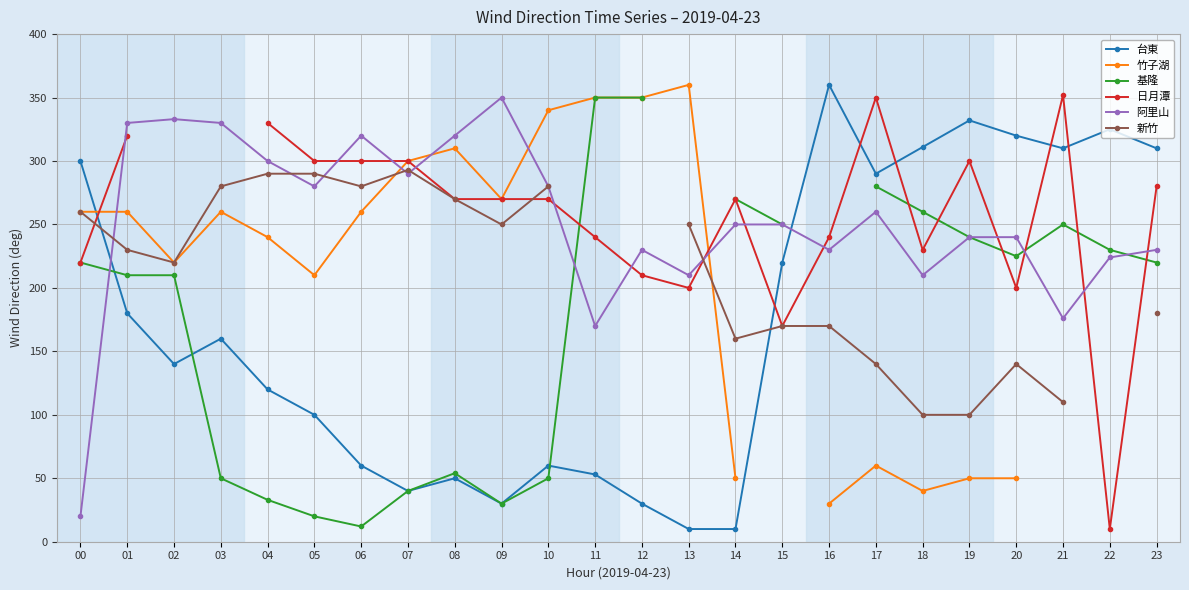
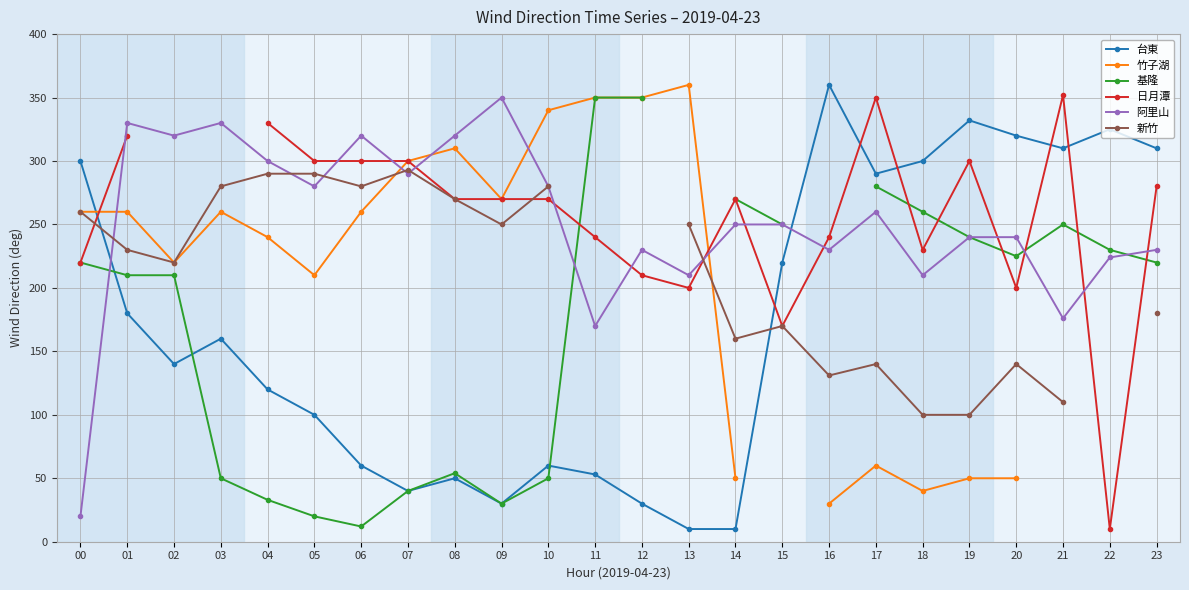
阿里山, 02: 333 -> 320
新竹, 16: 170 -> 131
台東, 18: 311 -> 300
